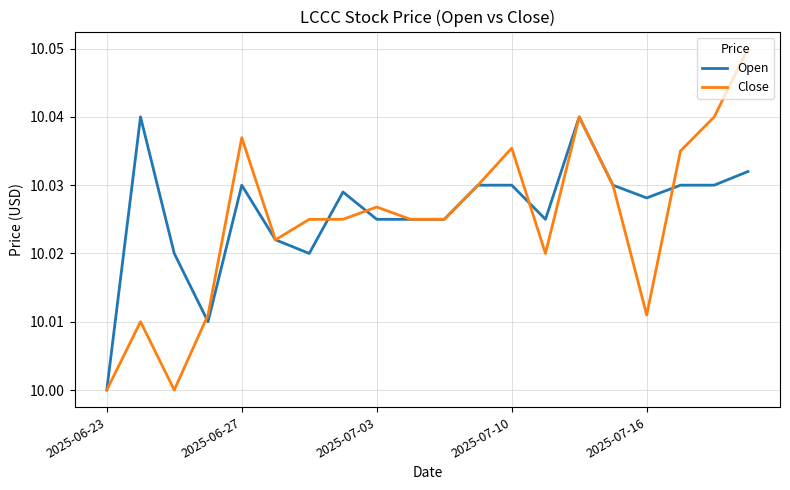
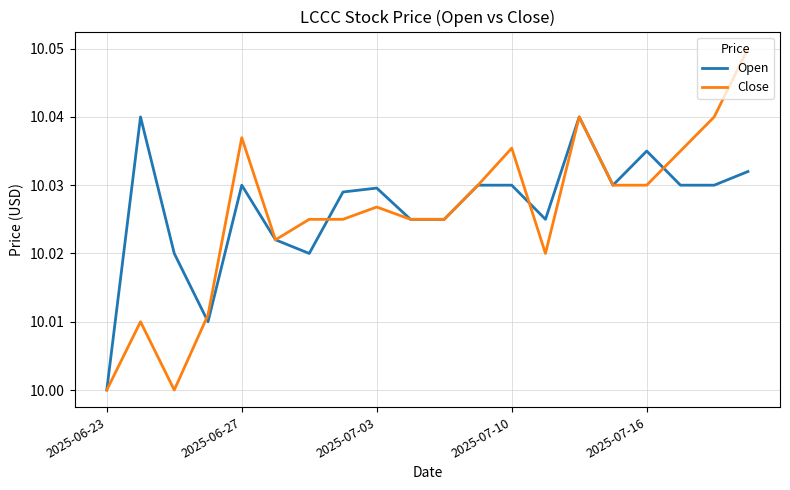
Open, 2025-07-03: 10.025 -> 10.030
Open, 2025-07-16: 10.028 -> 10.035
Close, 2025-07-16: 10.011 -> 10.030
